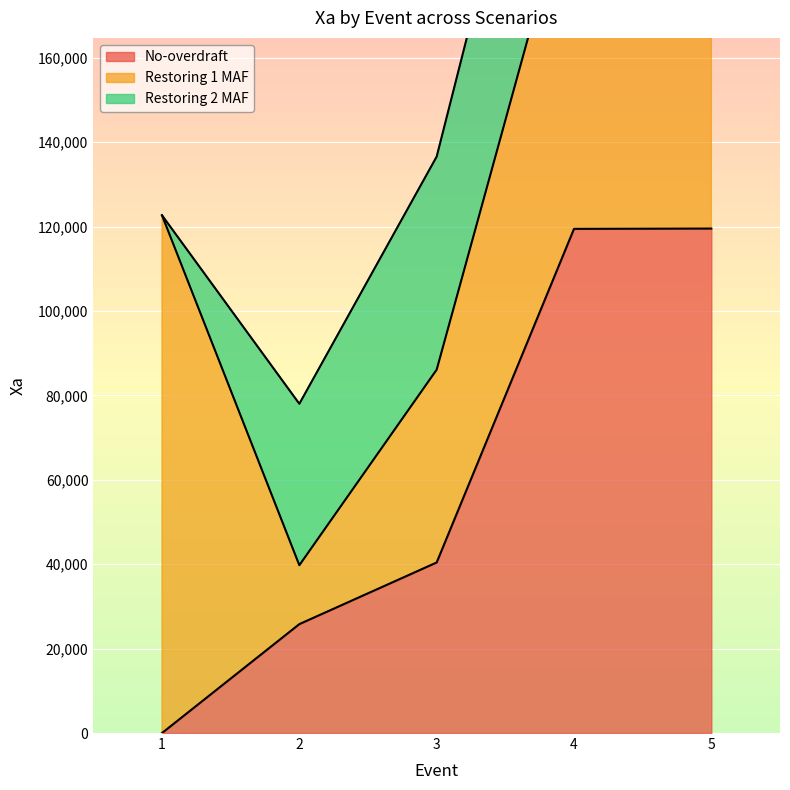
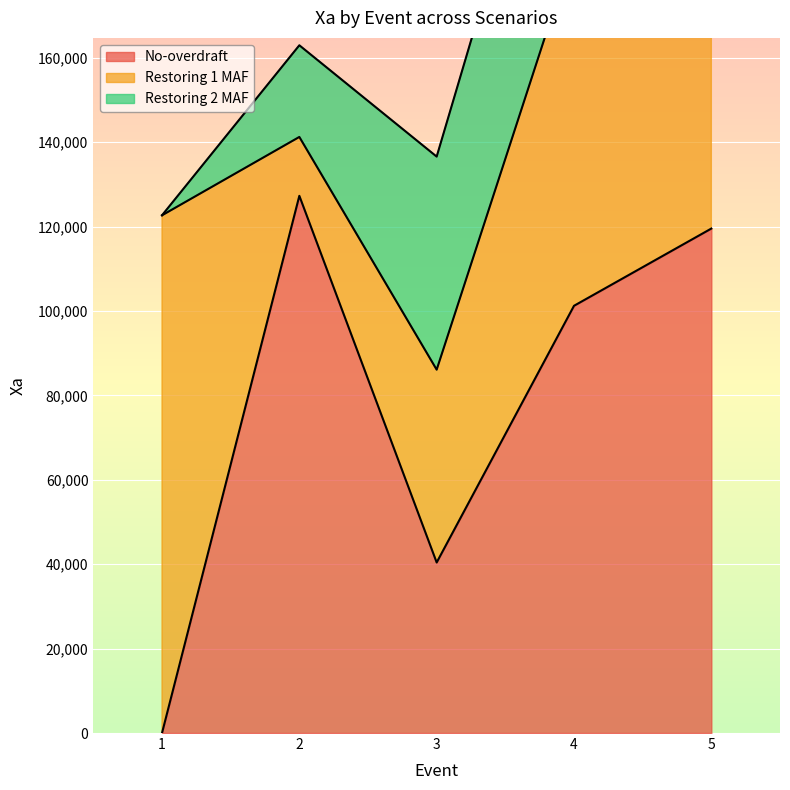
No-overdraft, 2: 26,000 -> 127,000
Restoring 2 MAF, 2: 38,000 -> 22,000
No-overdraft, 4: 119,000 -> 101,000
